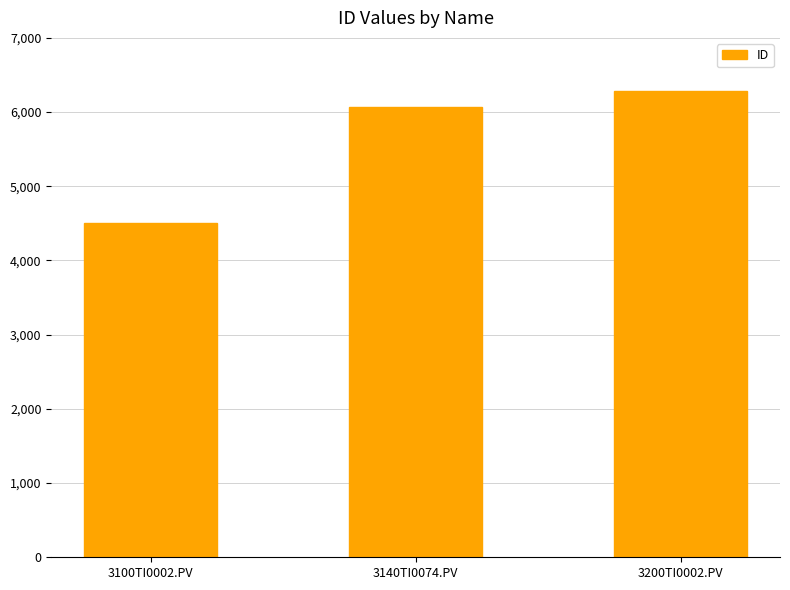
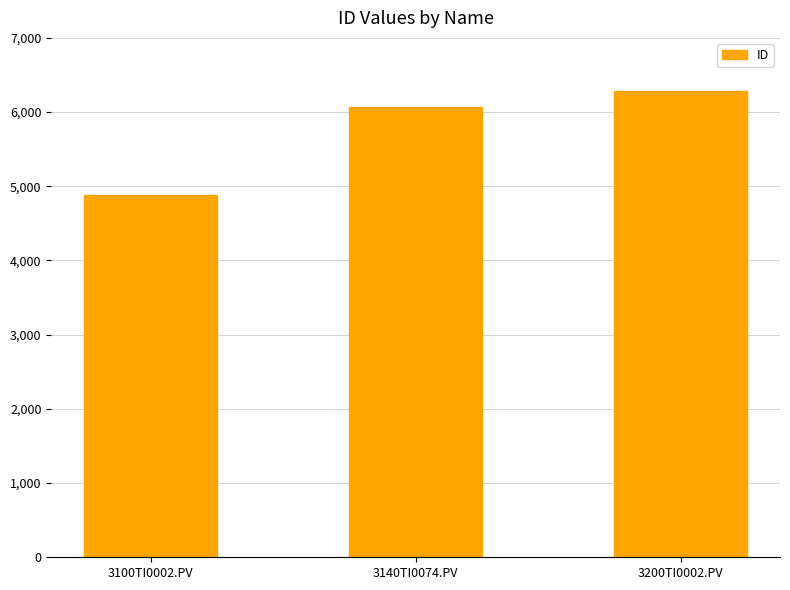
3100TI0002.PV: 4,500 -> 4,900
